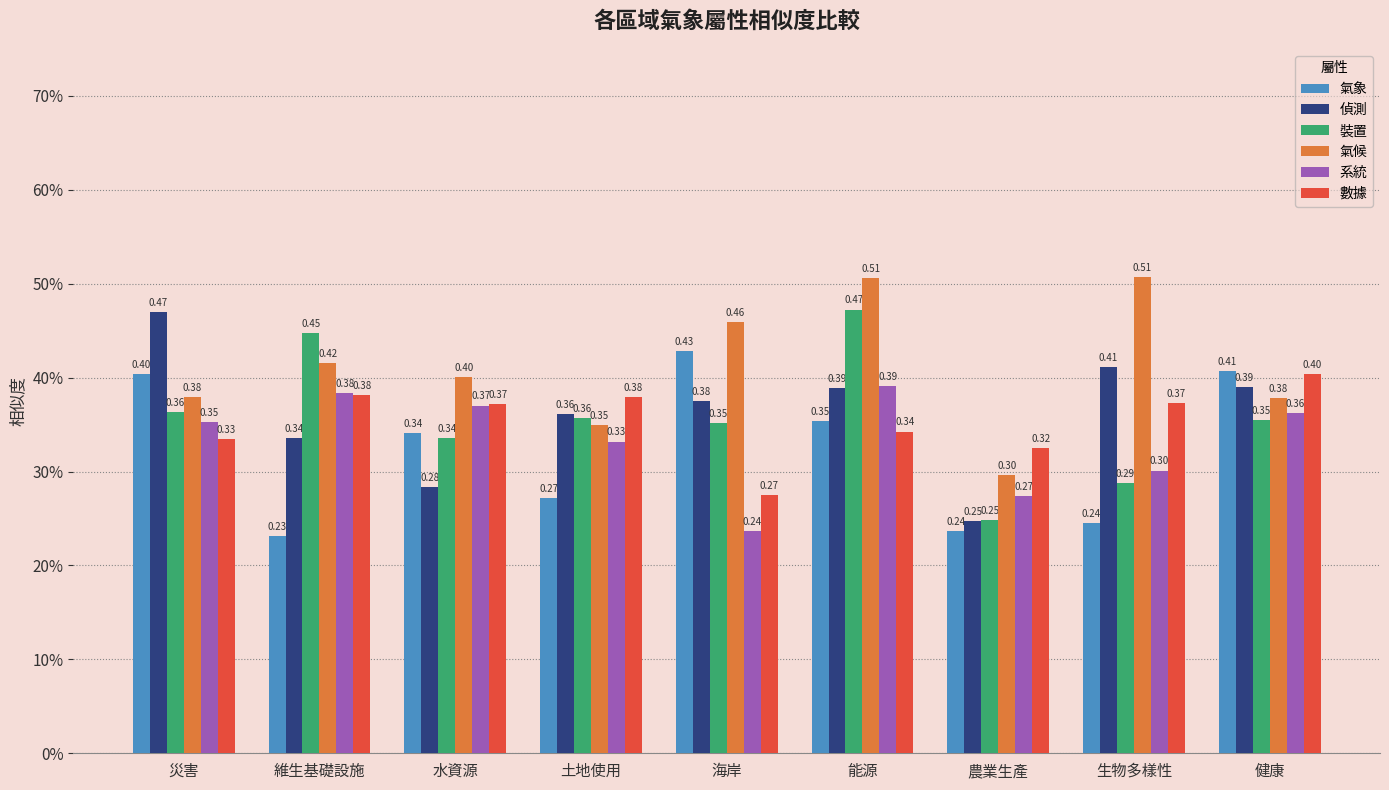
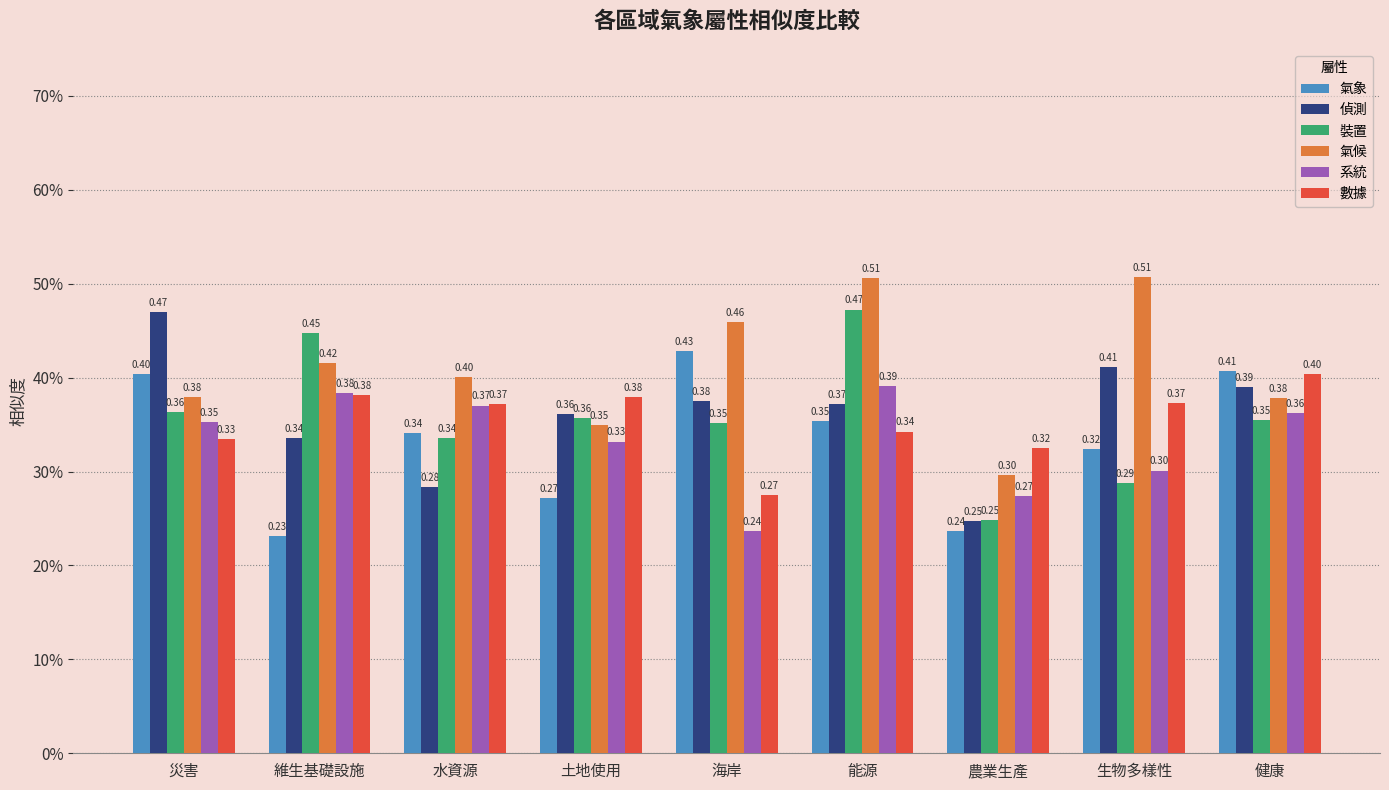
偵測, 能源: 0.39 -> 0.37
氣象, 生物多樣性: 0.24 -> 0.32
